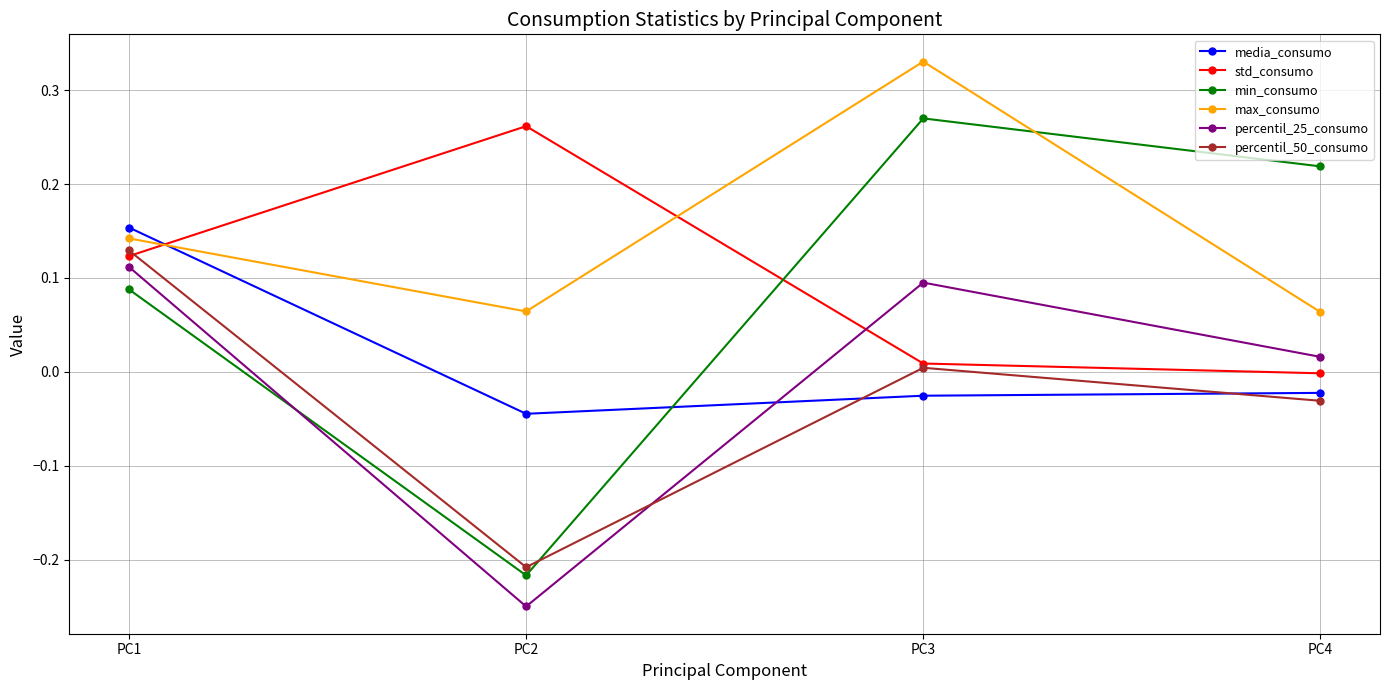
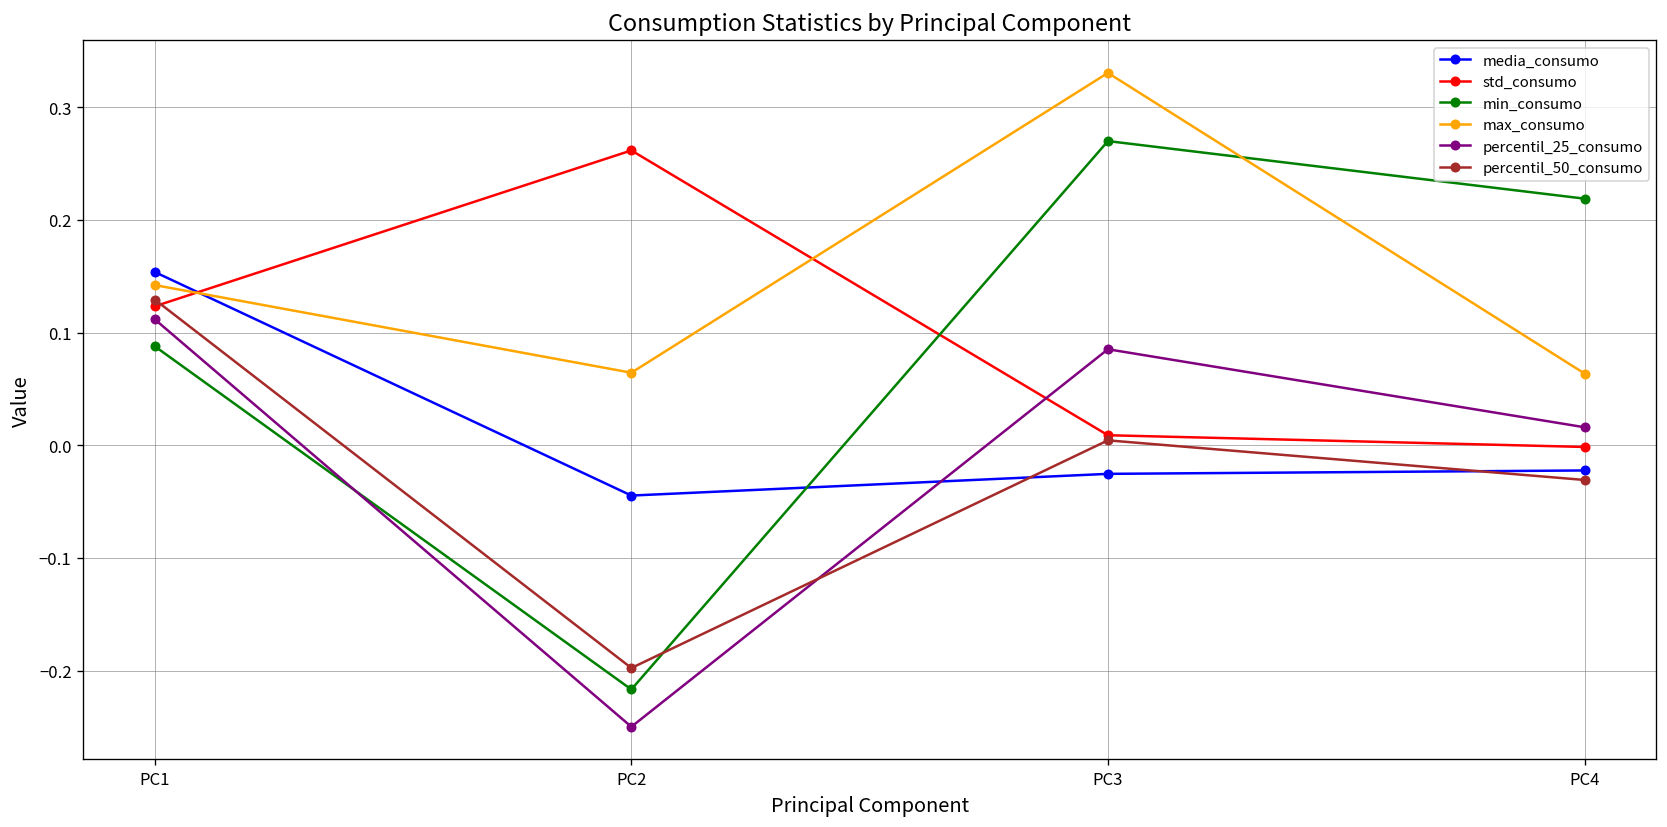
percentil_50_consumo, PC2: -0.21 -> -0.20
percentil_25_consumo, PC3: 0.10 -> 0.09
